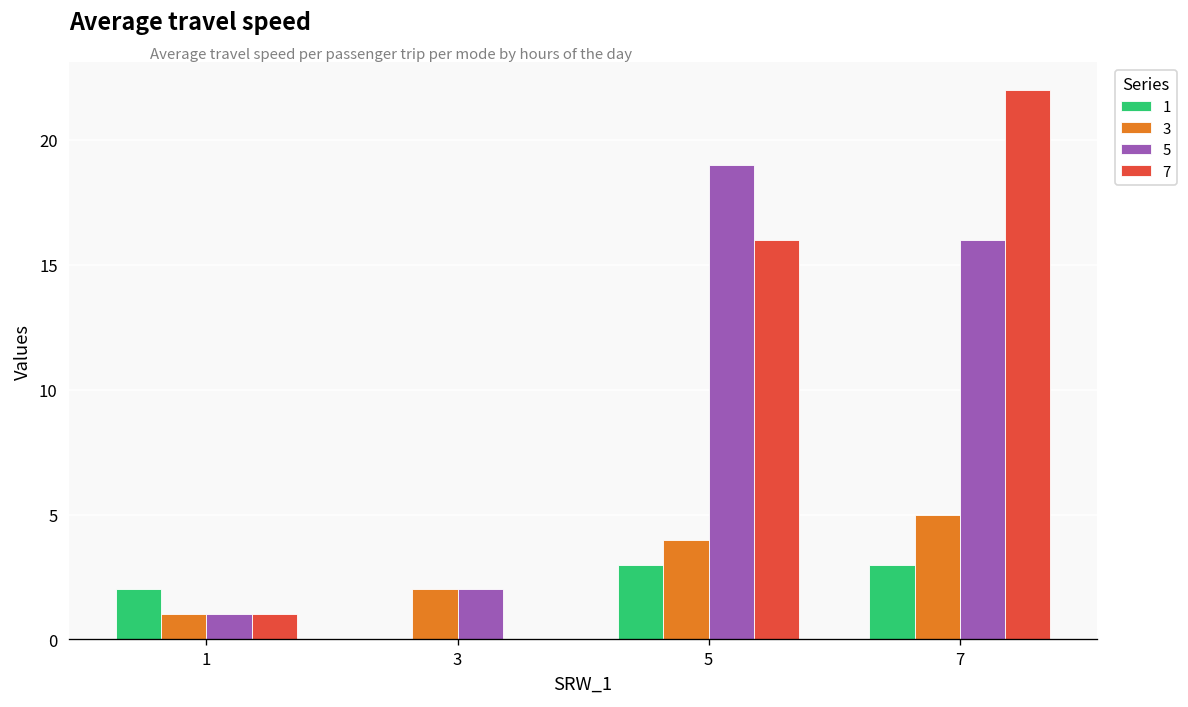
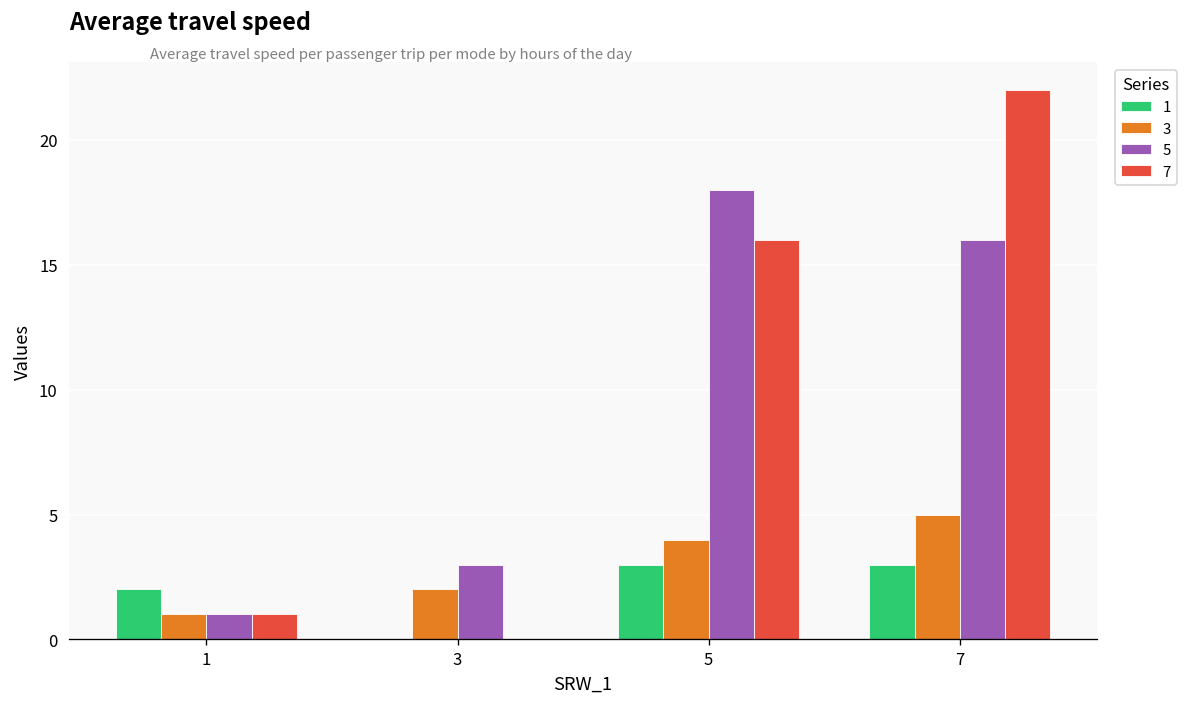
5, 3: 2 -> 3
5, 5: 19 -> 18
